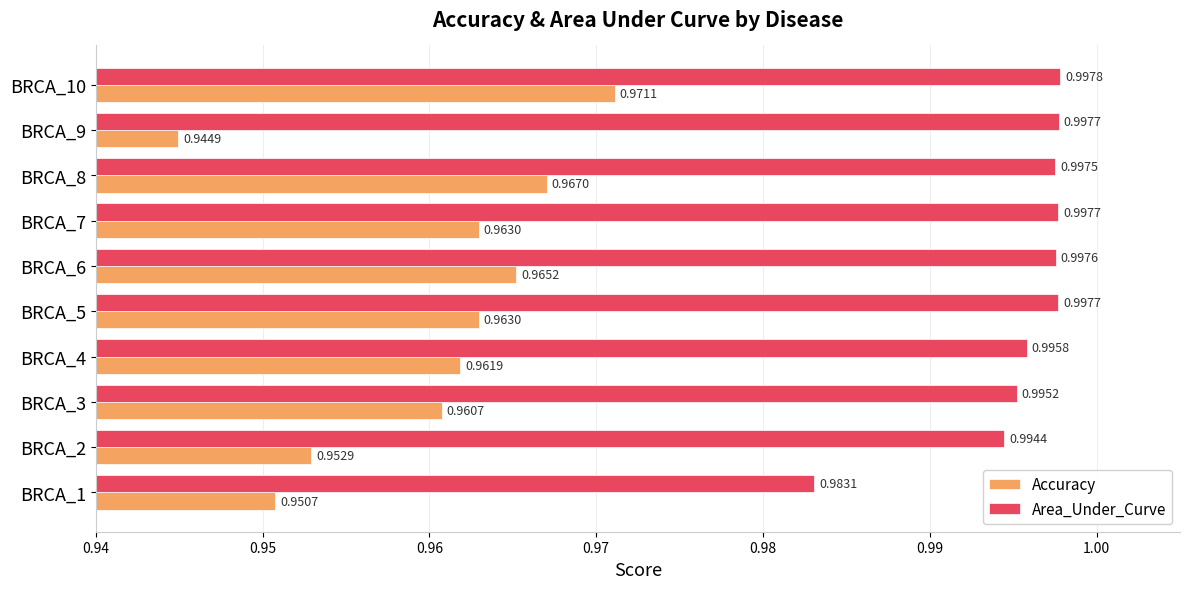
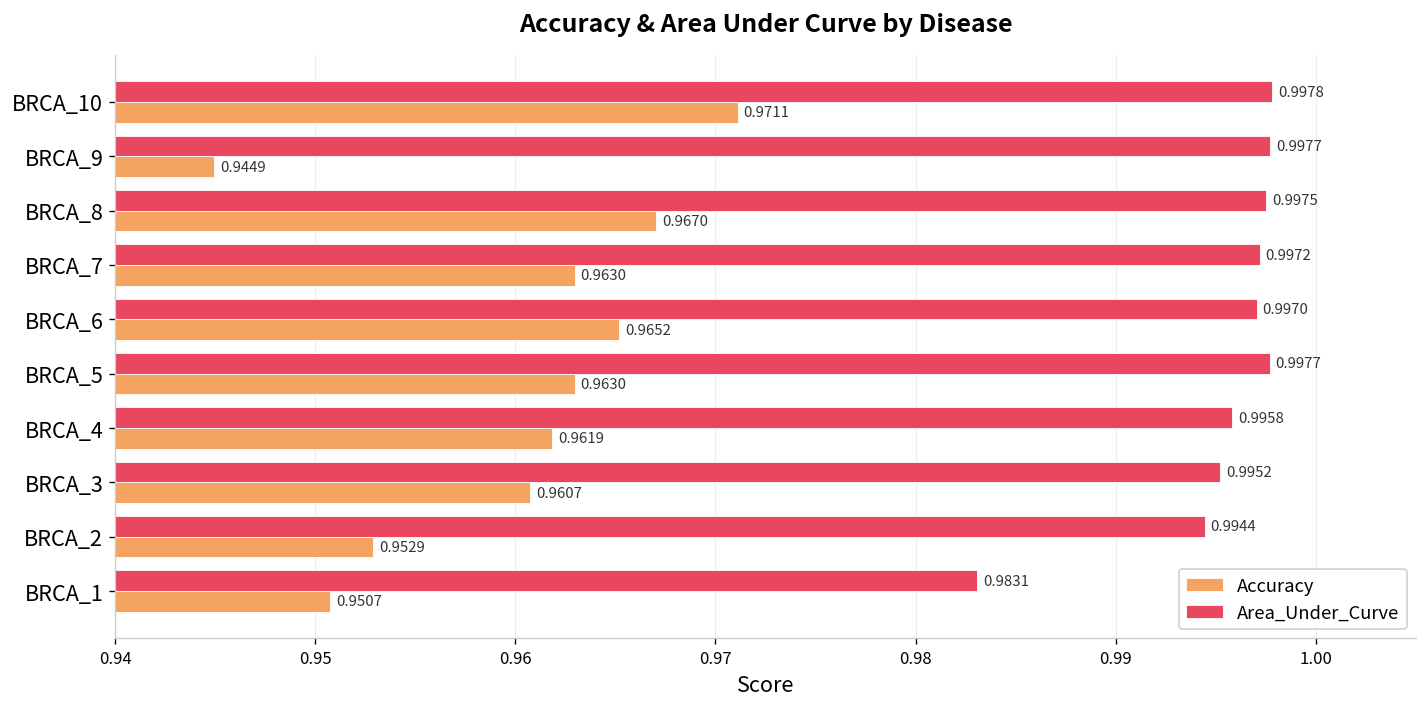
Area_Under_Curve, BRCA_7: 0.9977 -> 0.9972
Area_Under_Curve, BRCA_6: 0.9976 -> 0.9970
